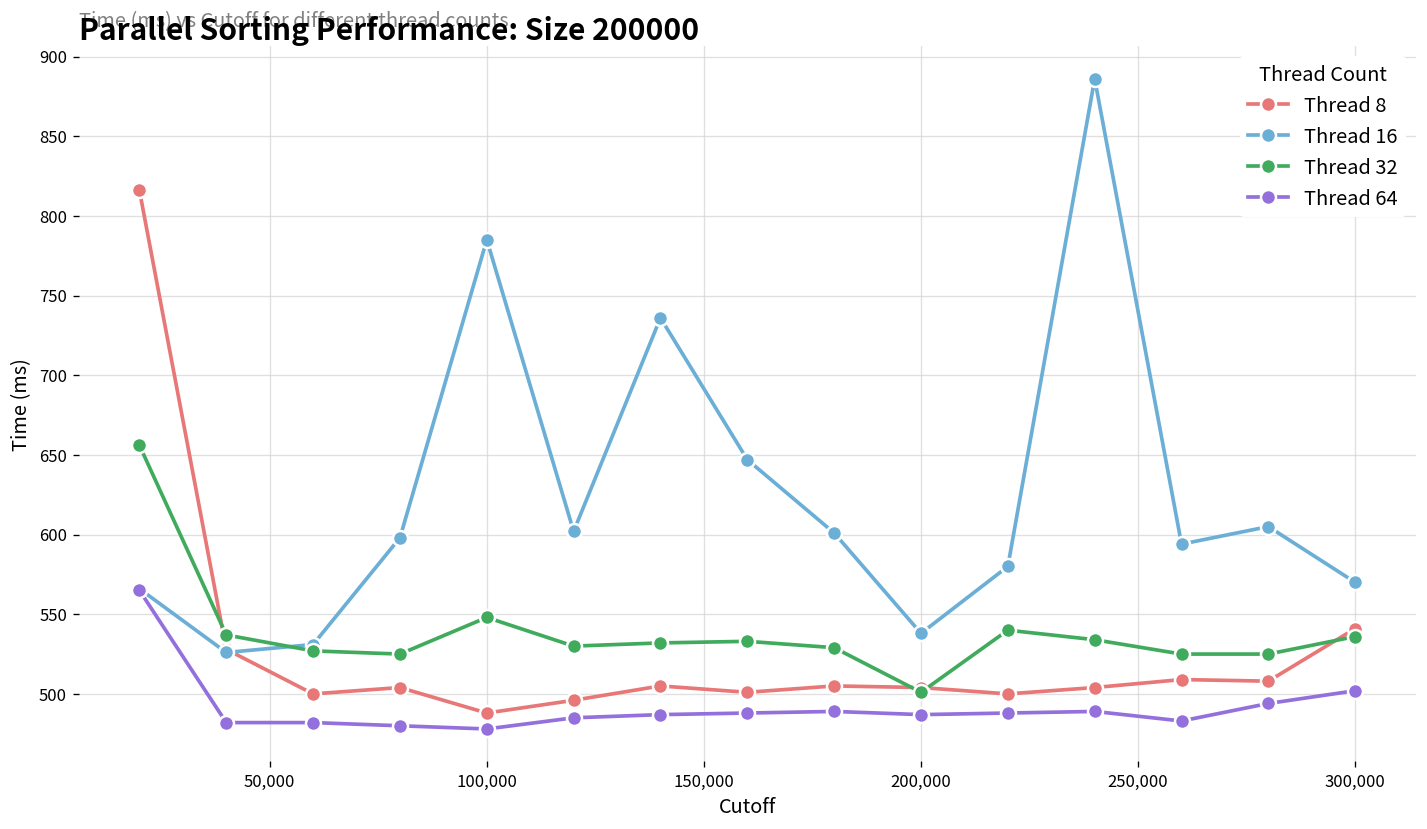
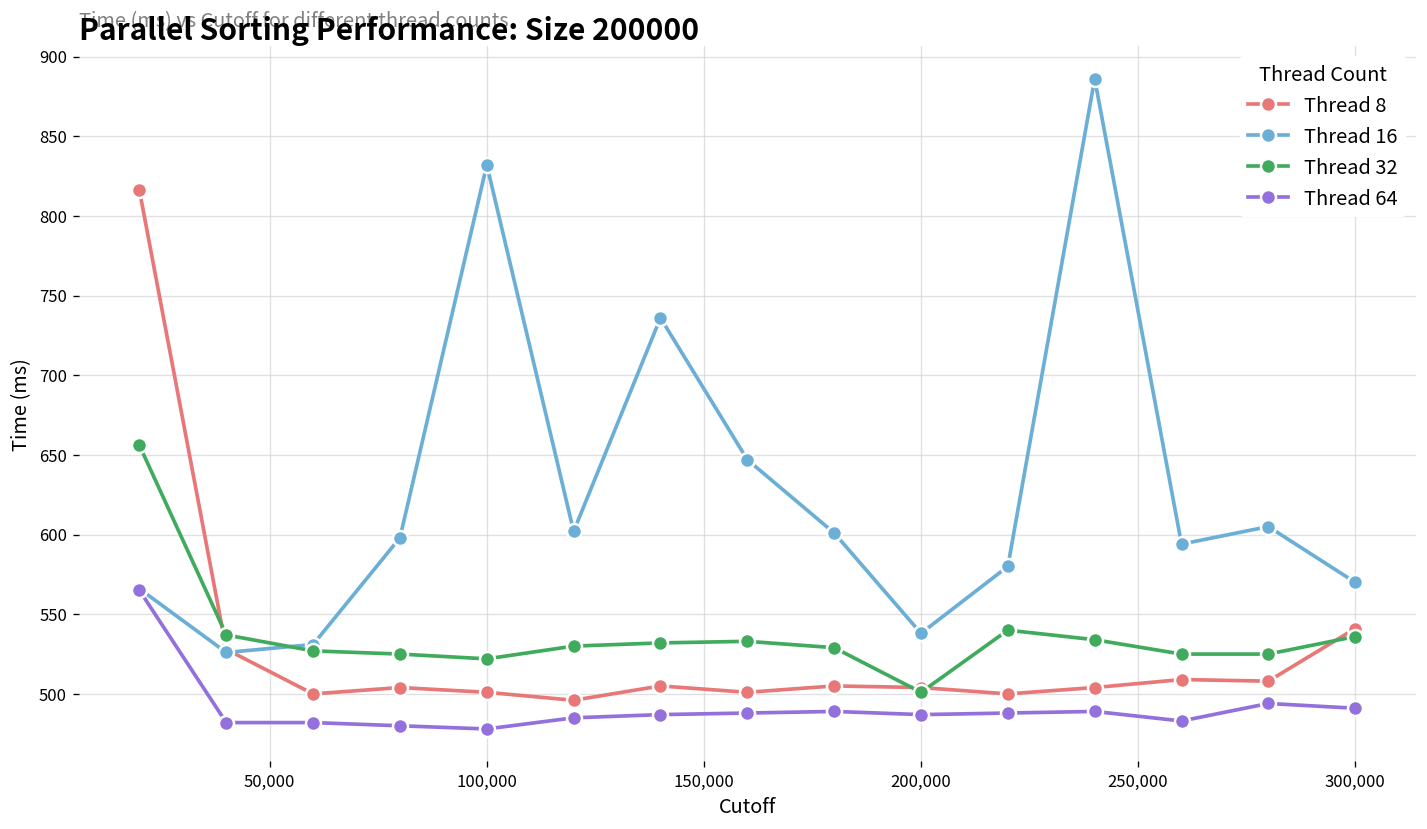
Thread 8, 100,000: 488 -> 501
Thread 16, 100,000: 785 -> 832
Thread 32, 100,000: 548 -> 522
Thread 64, 300,000: 502 -> 491
